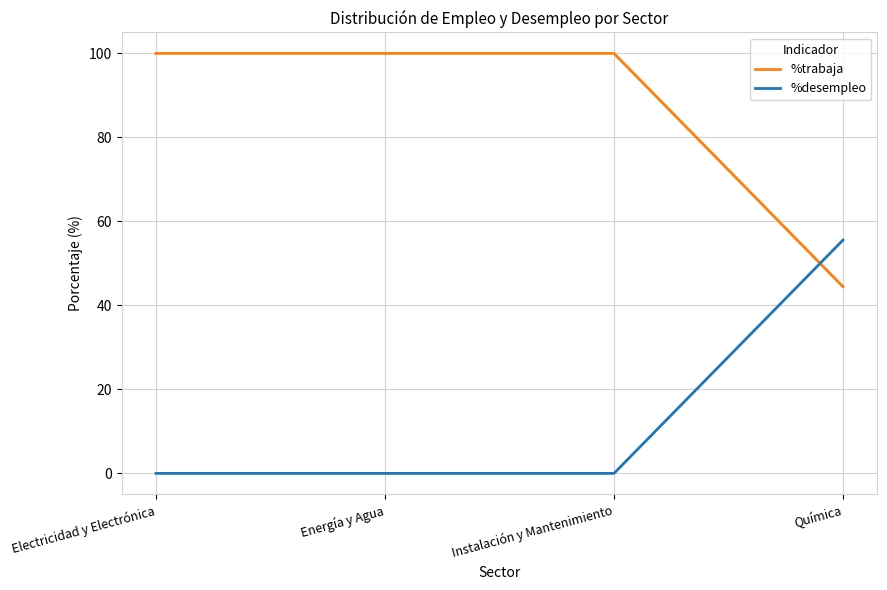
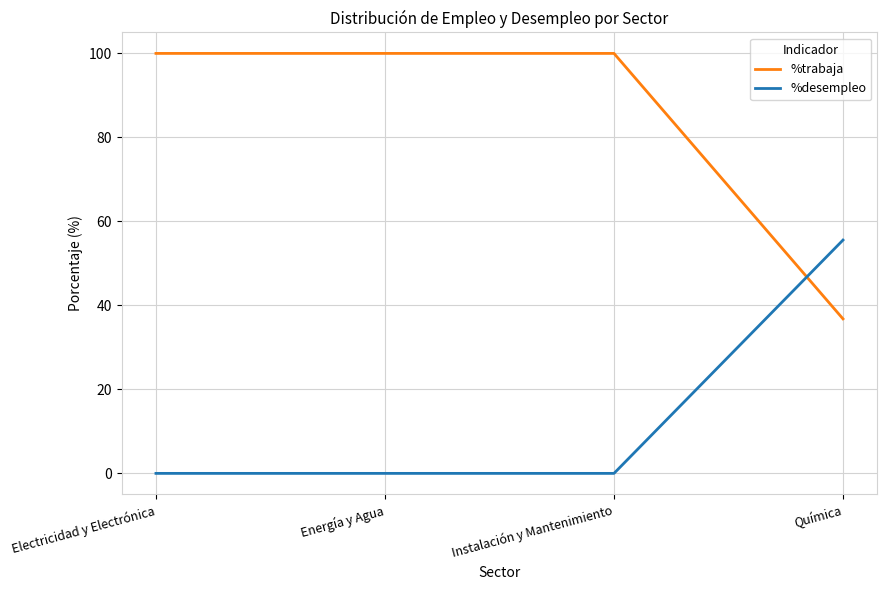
%trabaja, Química: 44 -> 37
